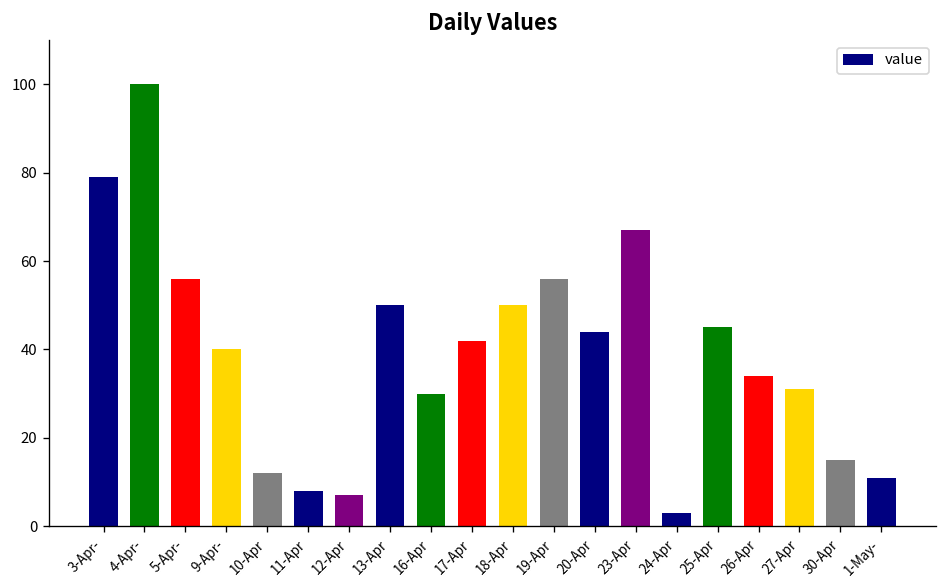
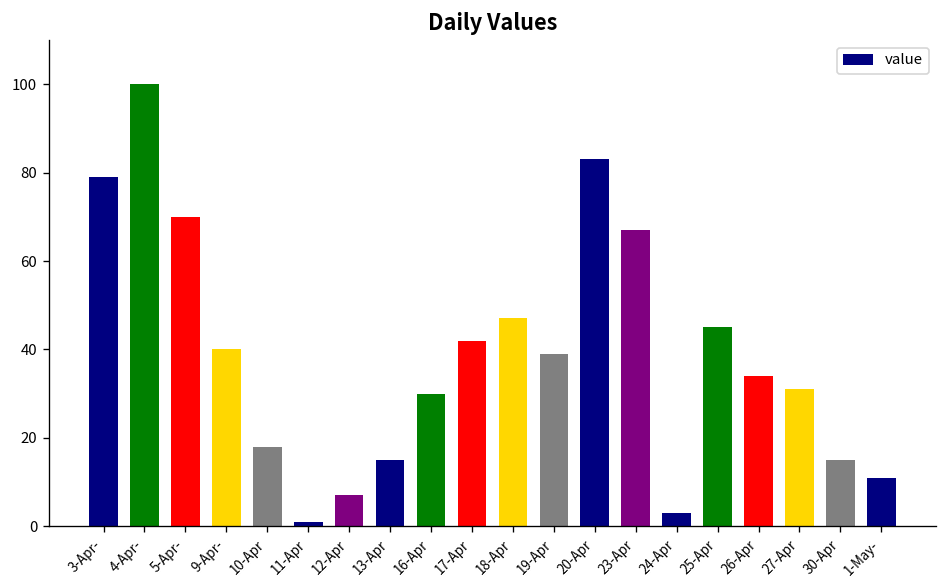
5-Apr-: 56 -> 70
10-Apr: 12 -> 18
11-Apr: 8 -> 1
13-Apr: 50 -> 15
18-Apr: 50 -> 47
19-Apr: 56 -> 39
20-Apr: 44 -> 83
